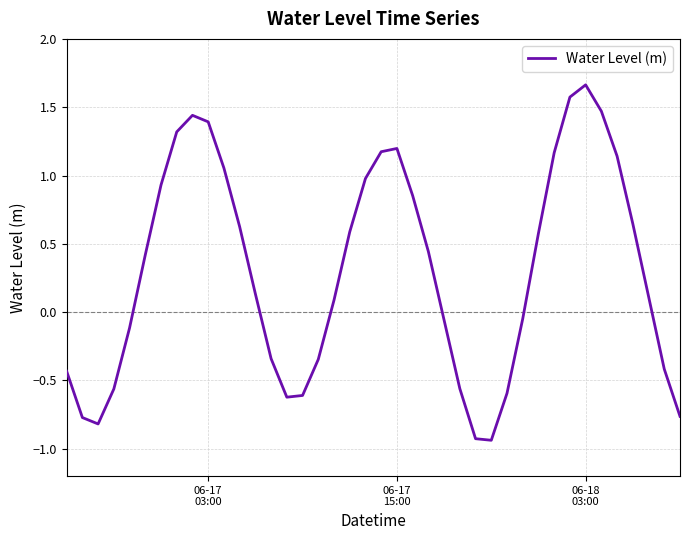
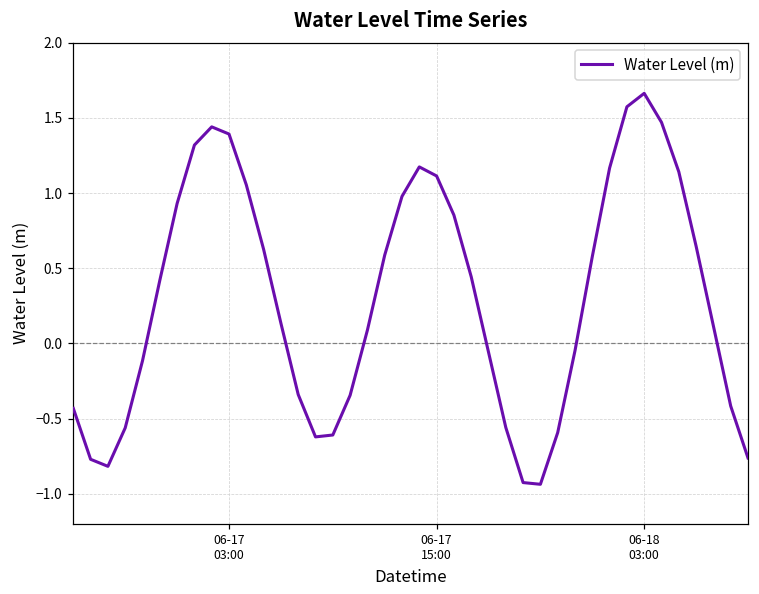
06-17 15:00: 1.20 -> 1.11
